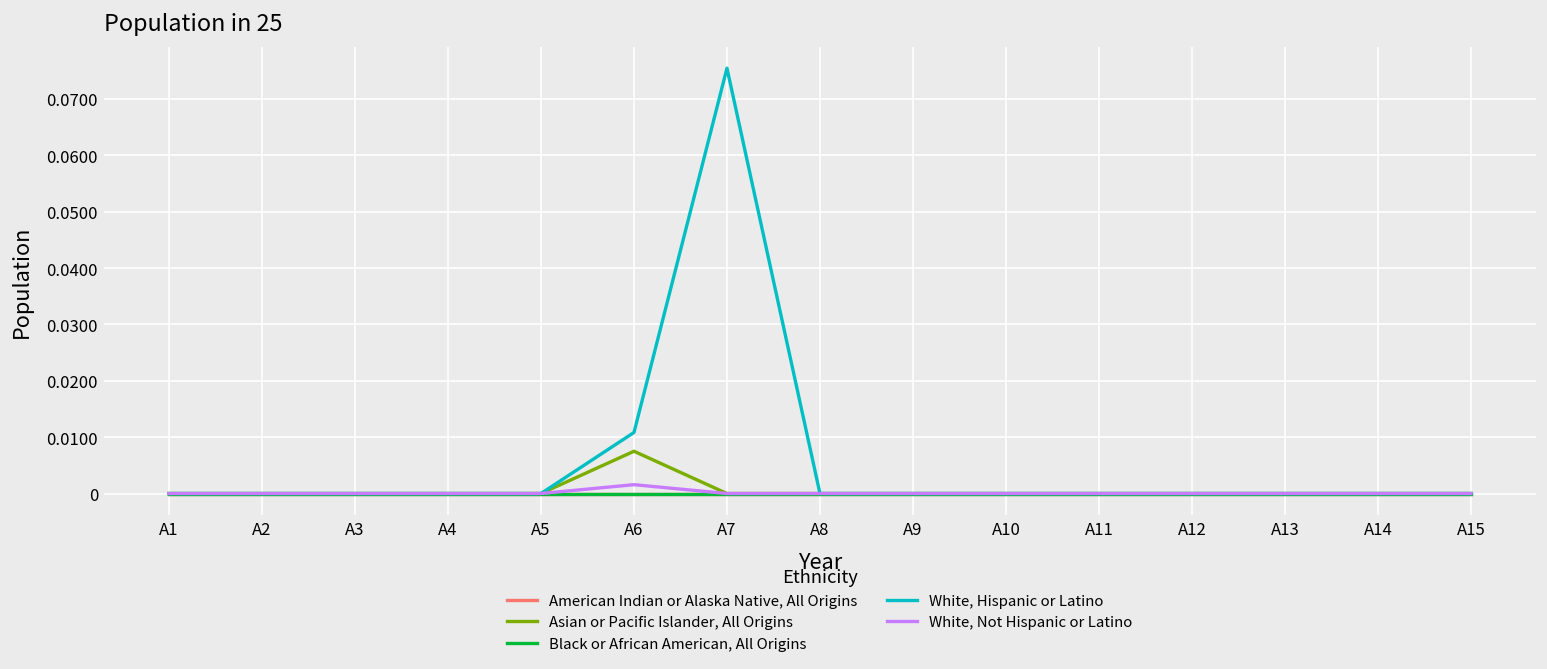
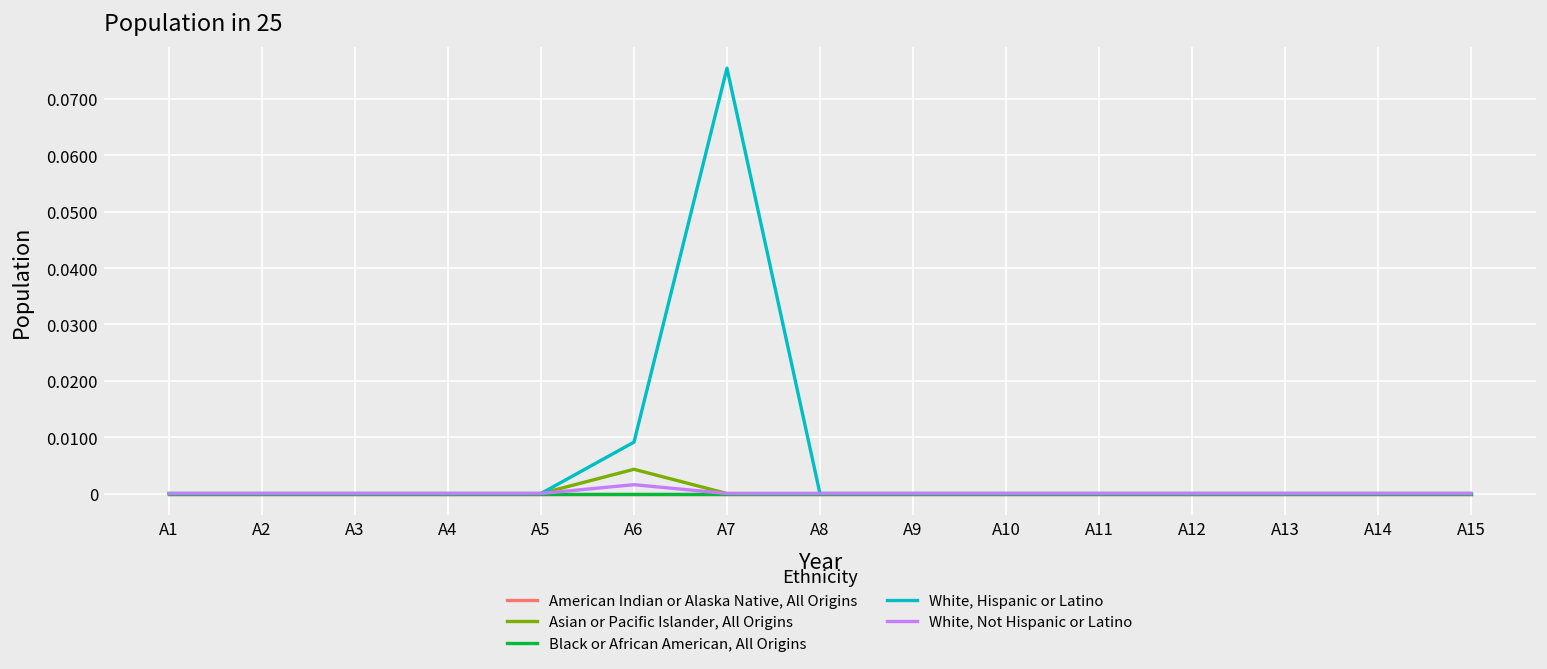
Asian or Pacific Islander, All Origins, A6: 0.008 -> 0.004
White, Hispanic or Latino, A6: 0.011 -> 0.009
